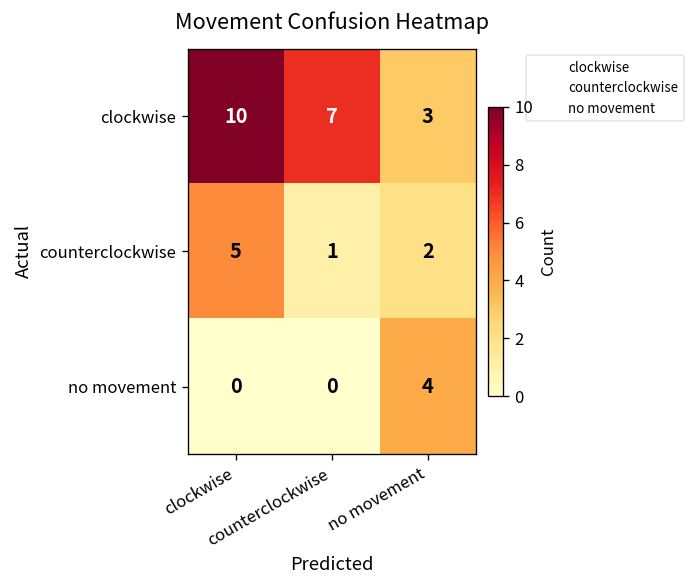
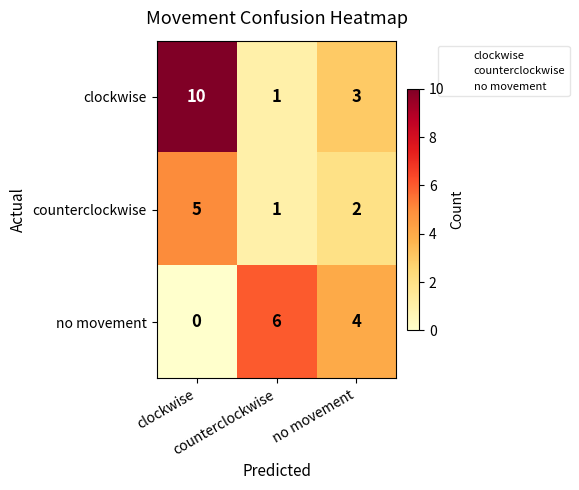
clockwise, counterclockwise: 7 -> 1
no movement, counterclockwise: 0 -> 6
